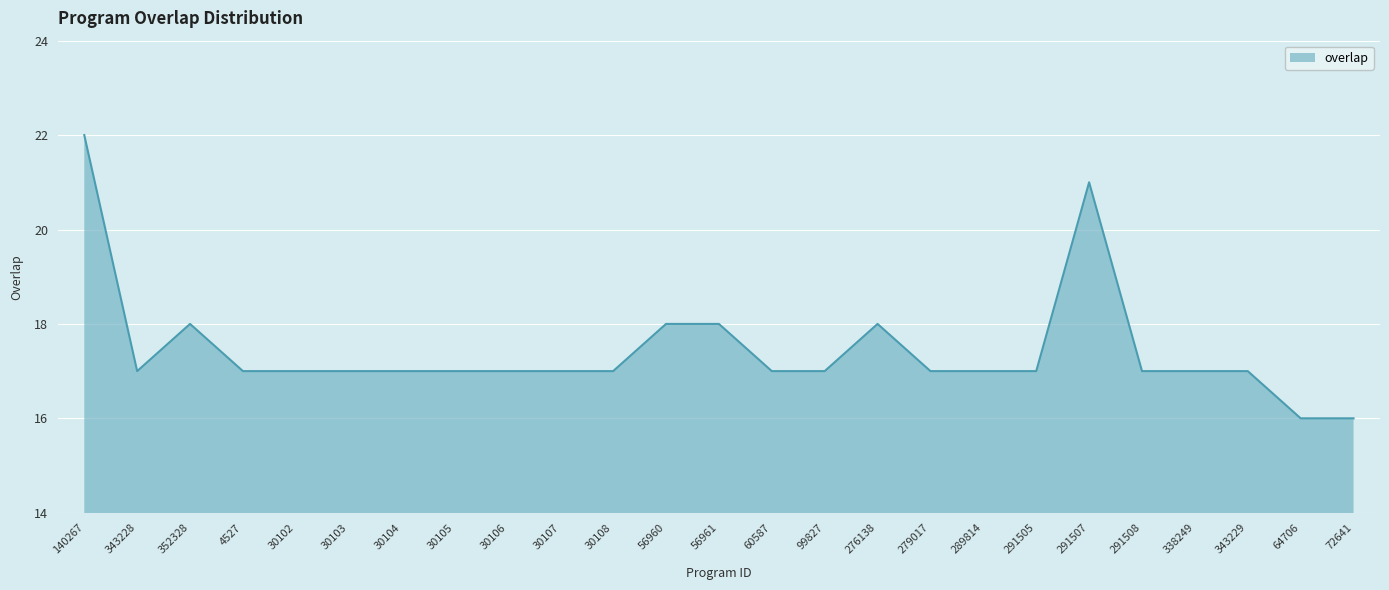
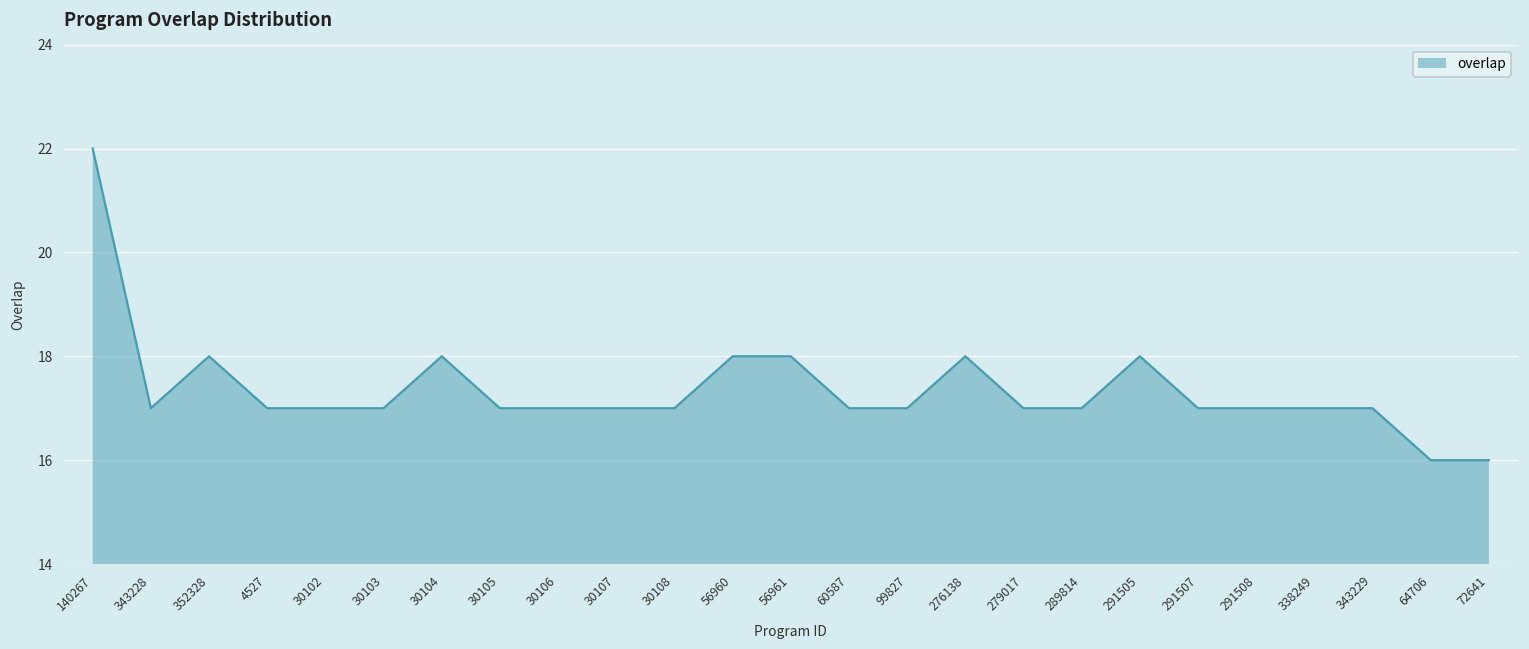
30104: 17 -> 18
291505: 17 -> 18
291507: 21 -> 17
